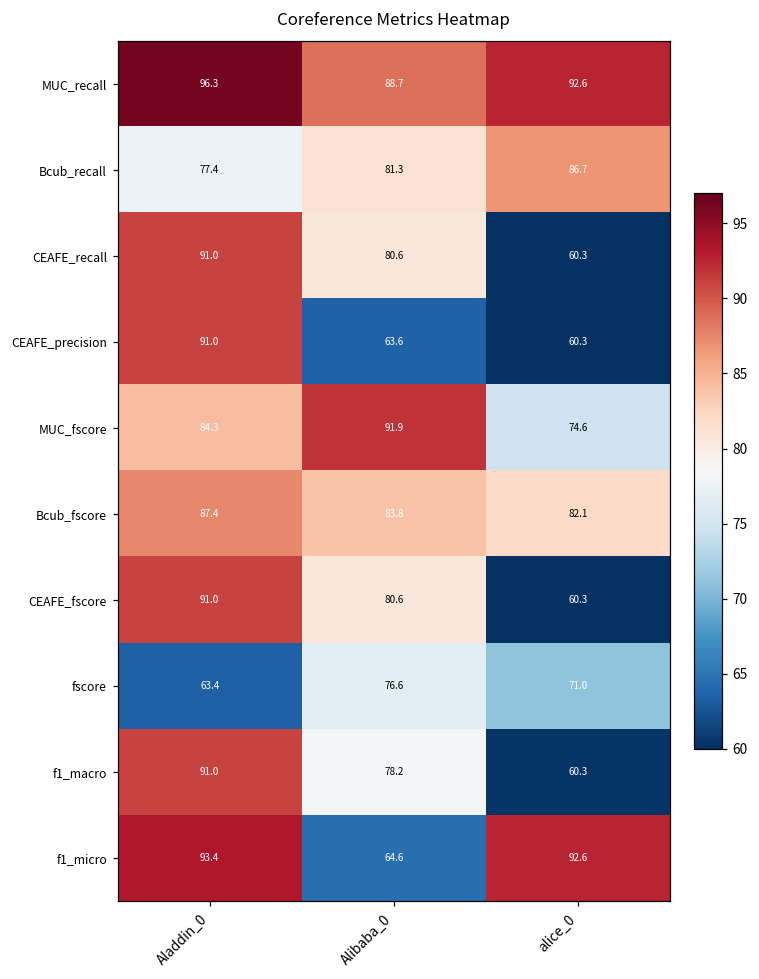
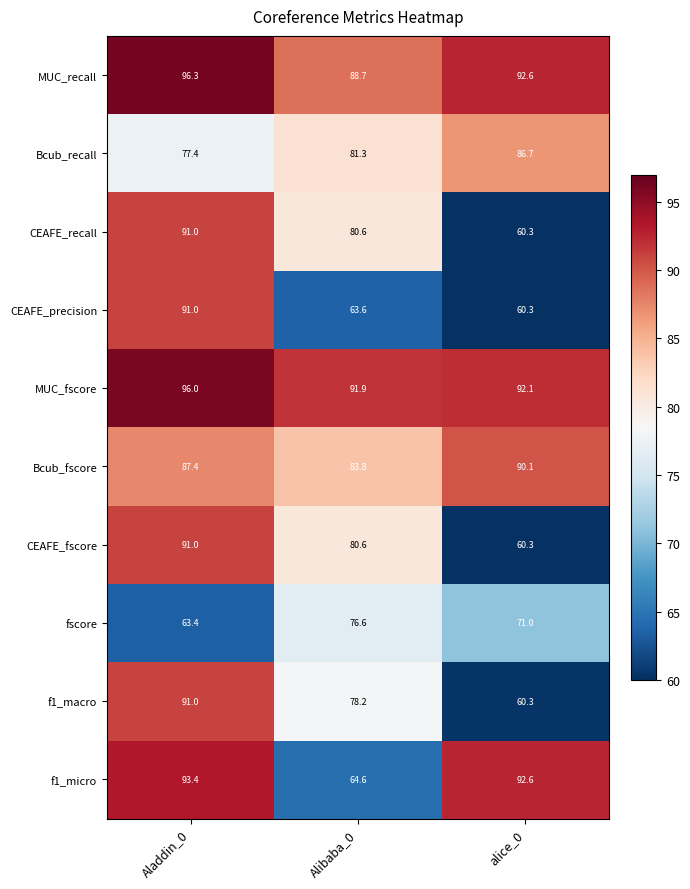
MUC_fscore, Aladdin_0: 84.3 -> 96.0
MUC_fscore, alice_0: 74.6 -> 92.1
Bcub_fscore, alice_0: 82.1 -> 90.1
